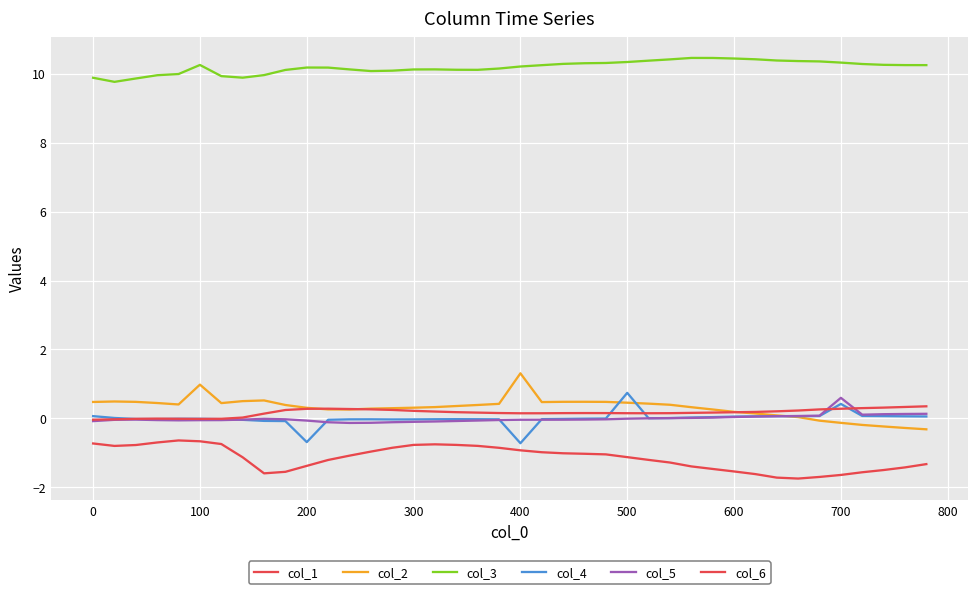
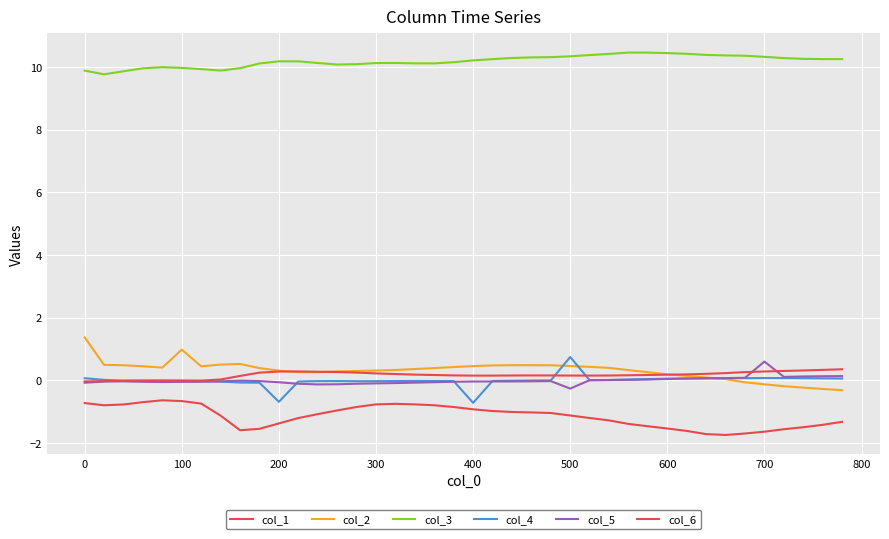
col_2, 0: 0.5 -> 1.4
col_3, 100: 10.3 -> 10.0
col_2, 400: 1.3 -> 0.5
col_5, 500: 0.0 -> -0.3
col_4, 700: 0.4 -> 0.1
